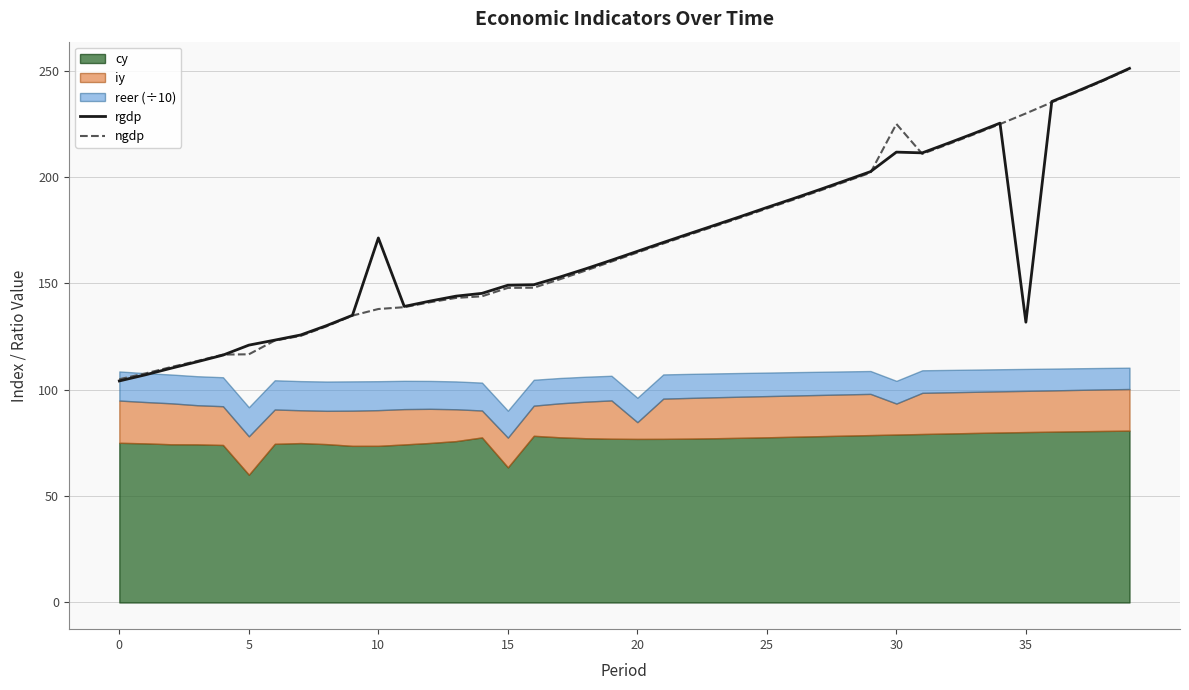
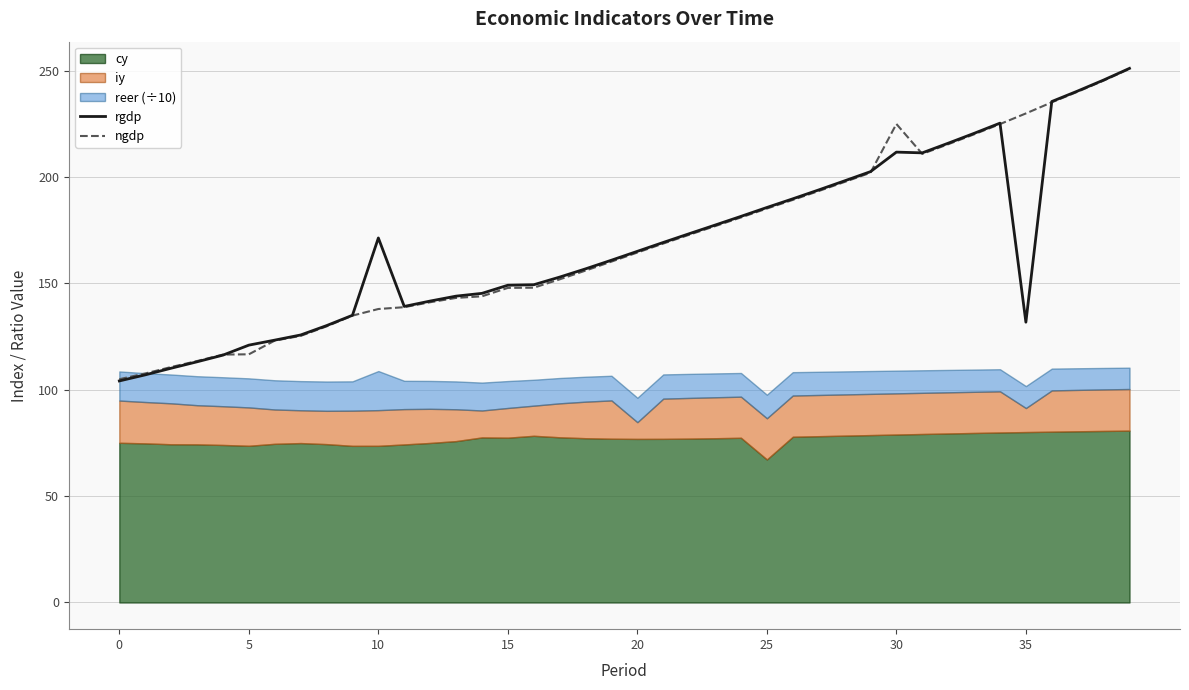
cy, 5: 60 -> 74
reer (÷10), 10: 14 -> 18
cy, 15: 64 -> 77
cy, 25: 78 -> 67
iy, 30: 15 -> 19
iy, 35: 19 -> 11
